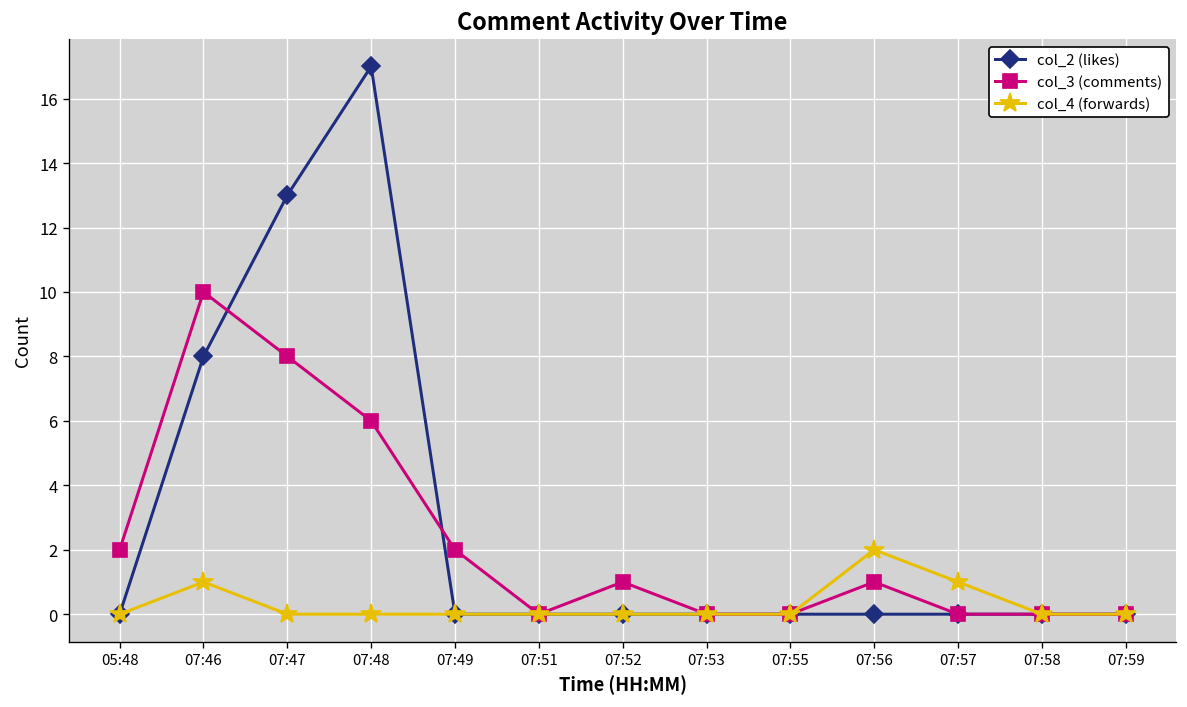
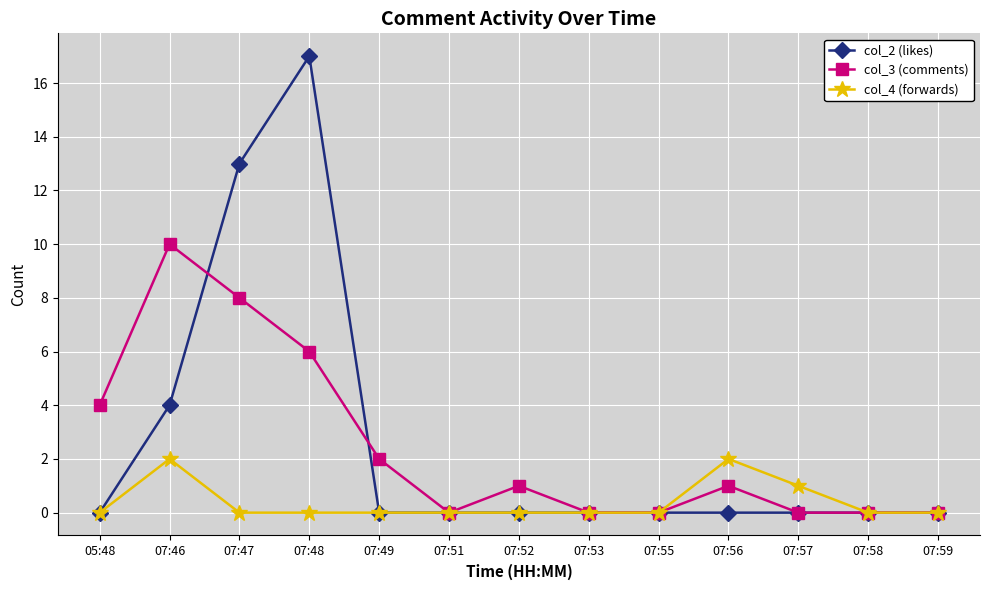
col_3 (comments), 05:48: 2 -> 4
col_2 (likes), 07:46: 8 -> 4
col_4 (forwards), 07:46: 1 -> 2
